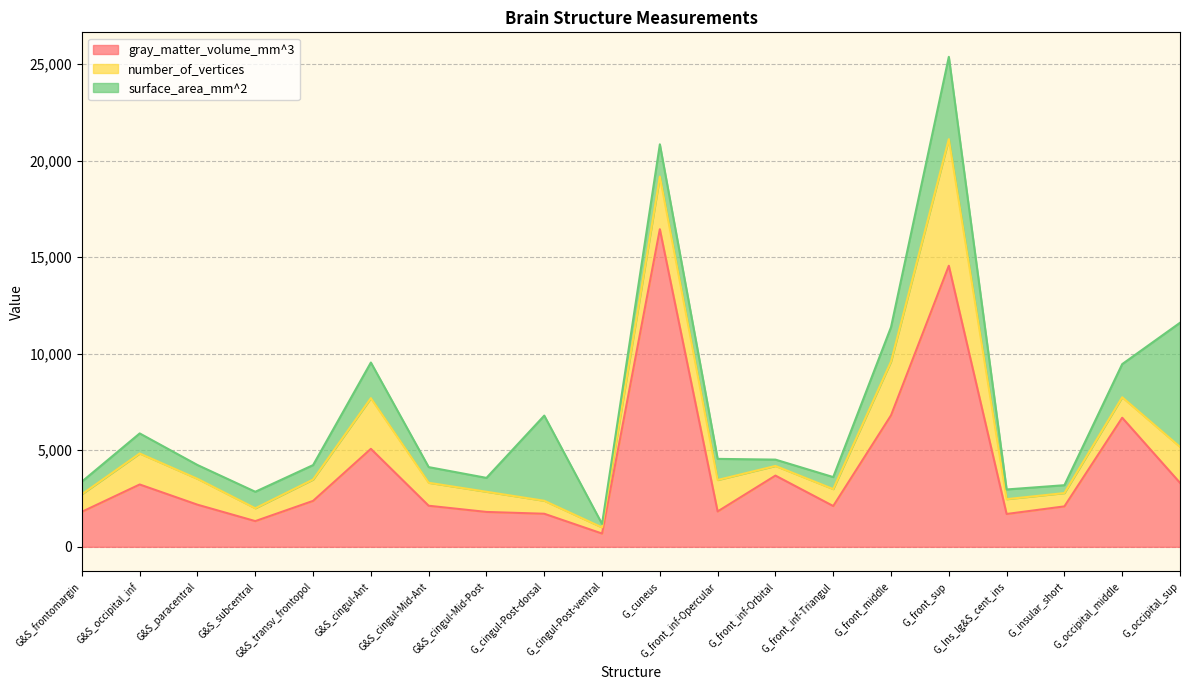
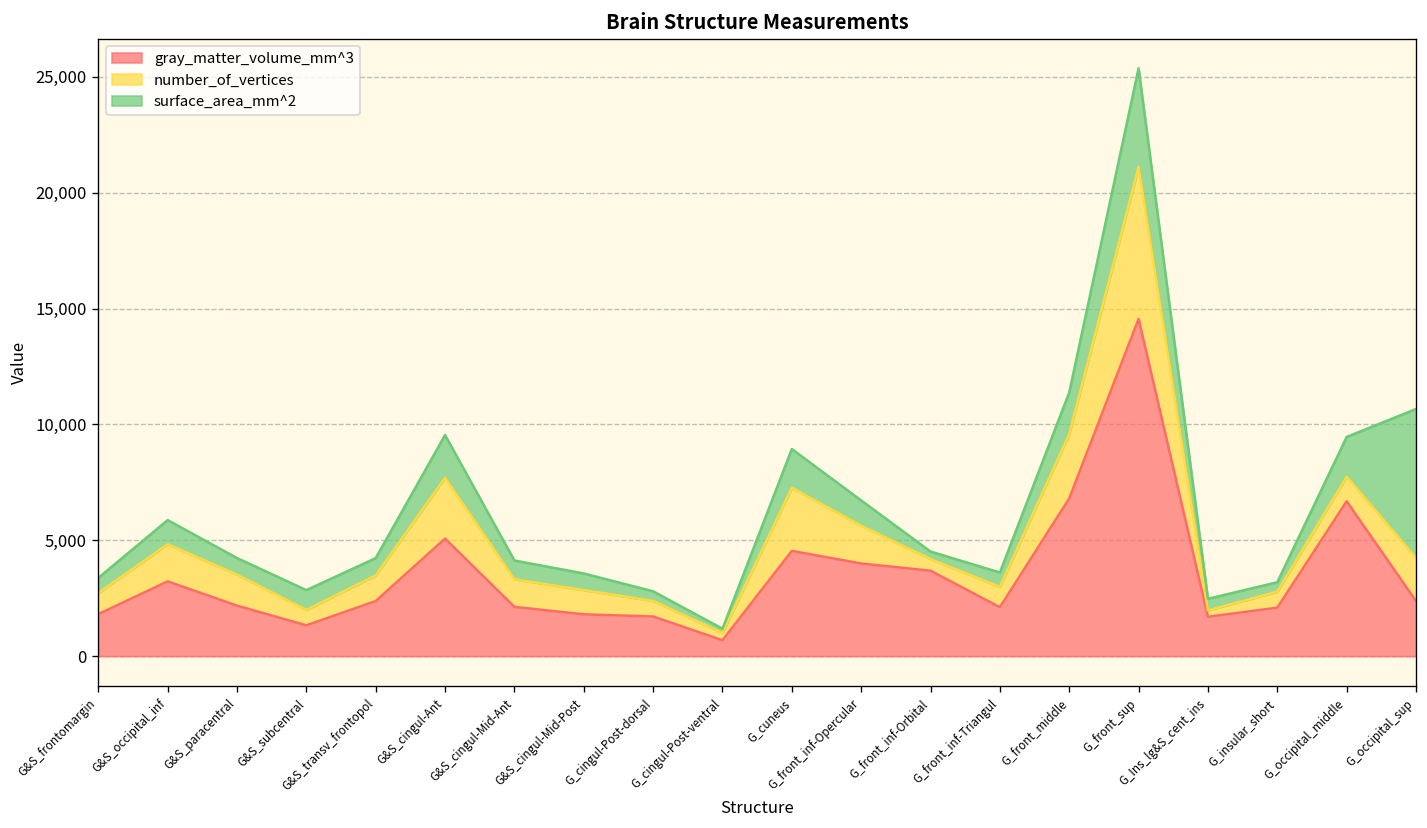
surface_area_mm^2, G_cingul-Post-dorsal: 4,400 -> 400
gray_matter_volume_mm^3, G_cuneus: 16,400 -> 4,500
gray_matter_volume_mm^3, G_front_inf-Opercular: 1,800 -> 4,000
number_of_vertices, G_Ins_lg&S_cent_ins: 800 -> 300
gray_matter_volume_mm^3, G_occipital_sup: 3,300 -> 2,400
